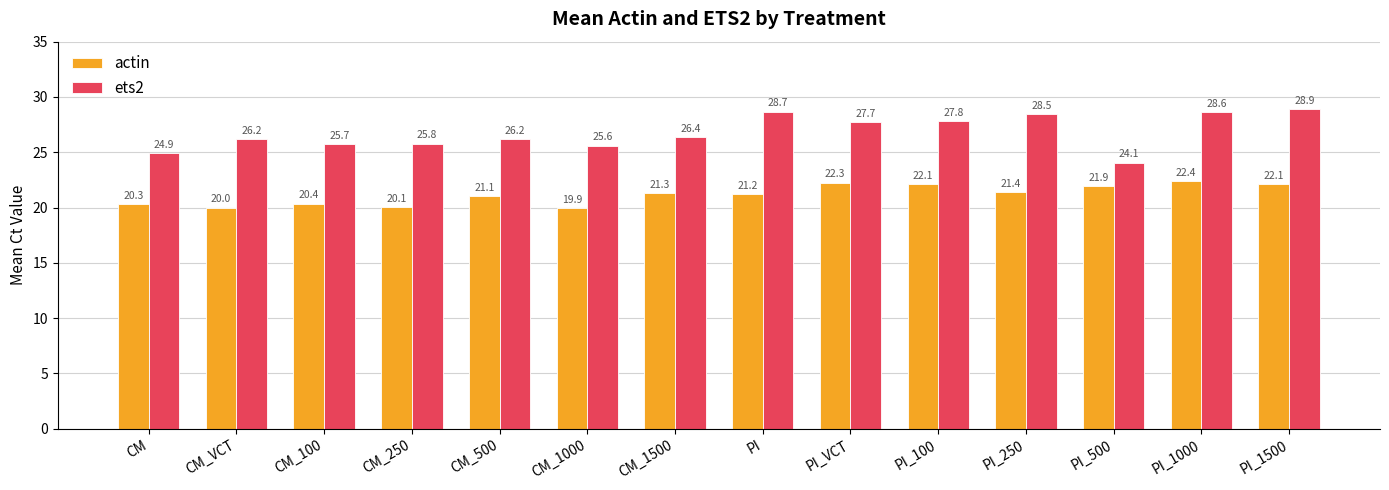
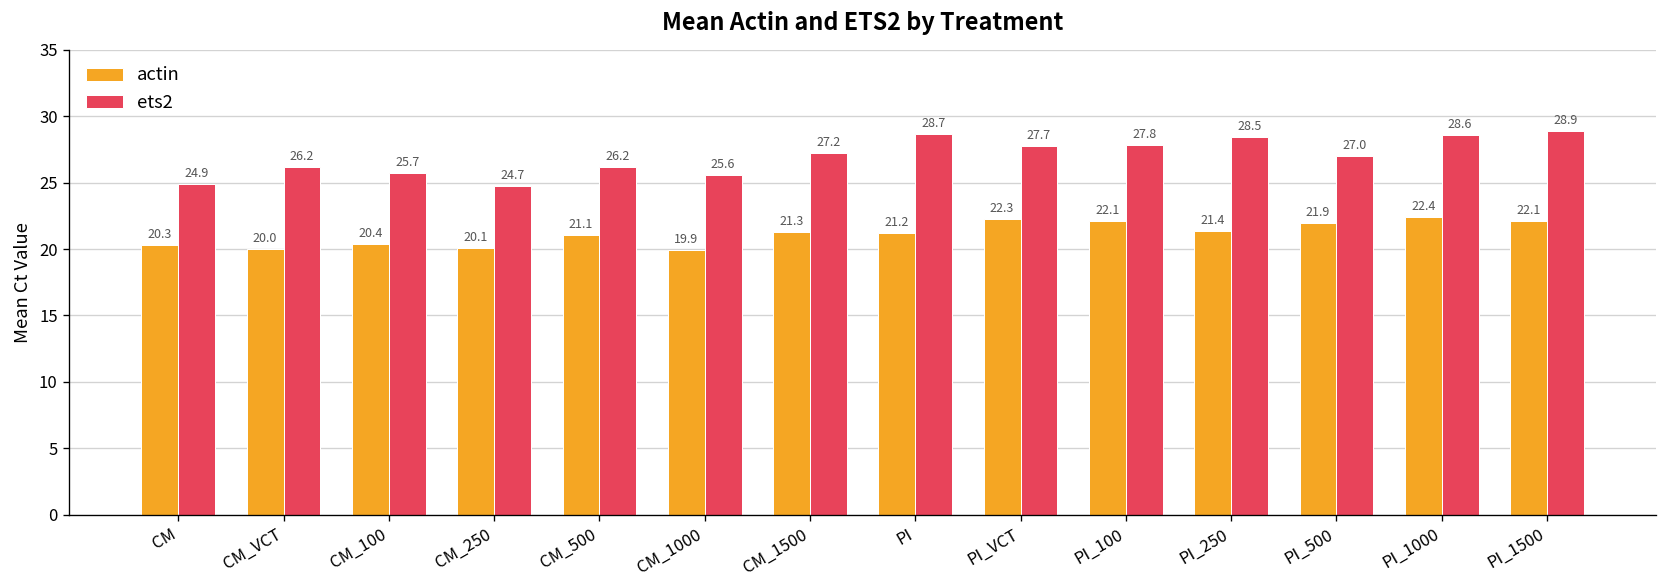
ets2, CM_250: 25.8 -> 24.7
ets2, CM_1500: 26.4 -> 27.2
ets2, PI_500: 24.1 -> 27.0
